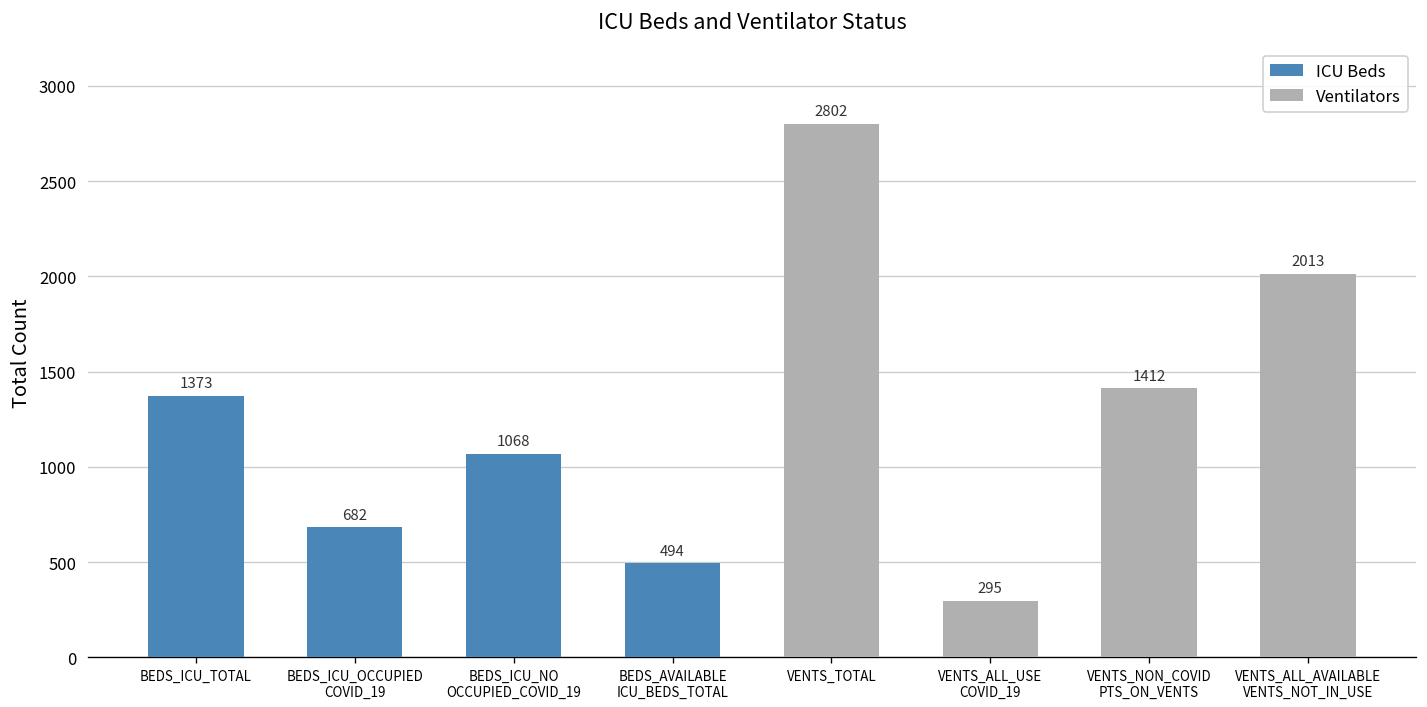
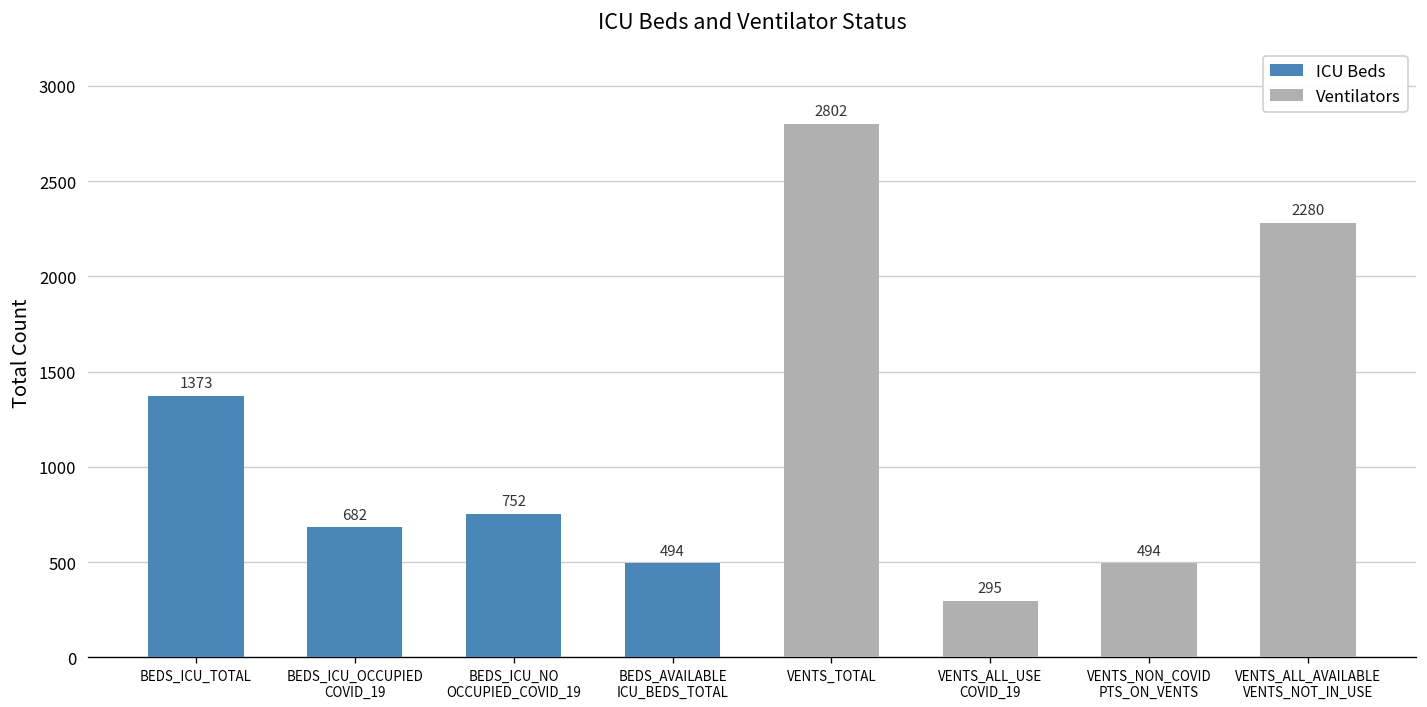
BEDS_ICU_NO OCCUPIED_COVID_19: 1068 -> 752
VENTS_NON_COVID PTS_ON_VENTS: 1412 -> 494
VENTS_ALL_AVAILABLE VENTS_NOT_IN_USE: 2013 -> 2280
